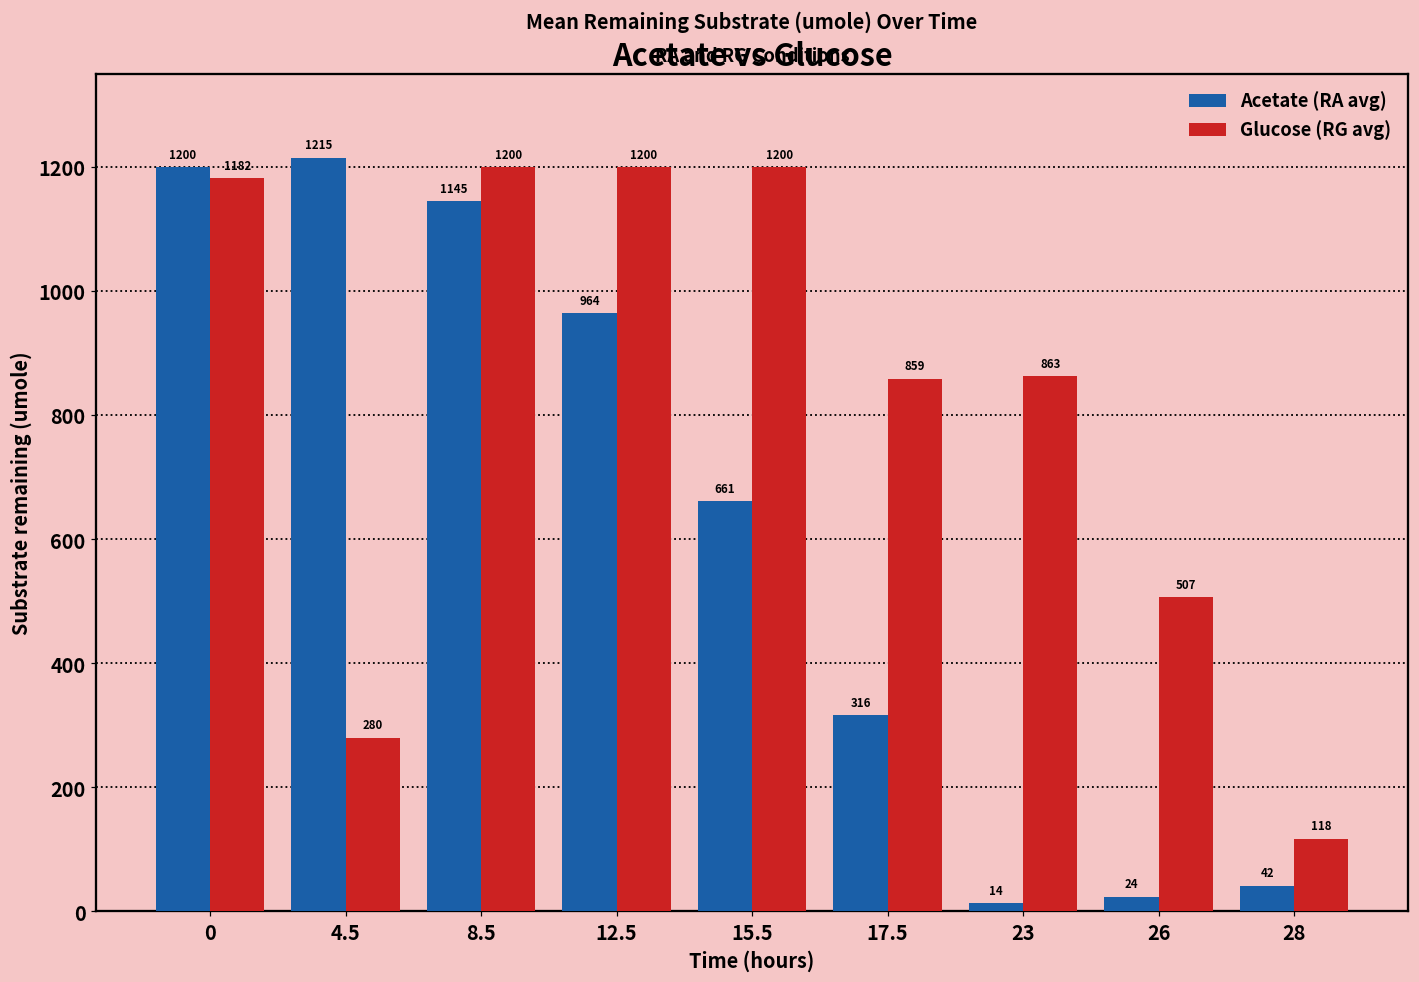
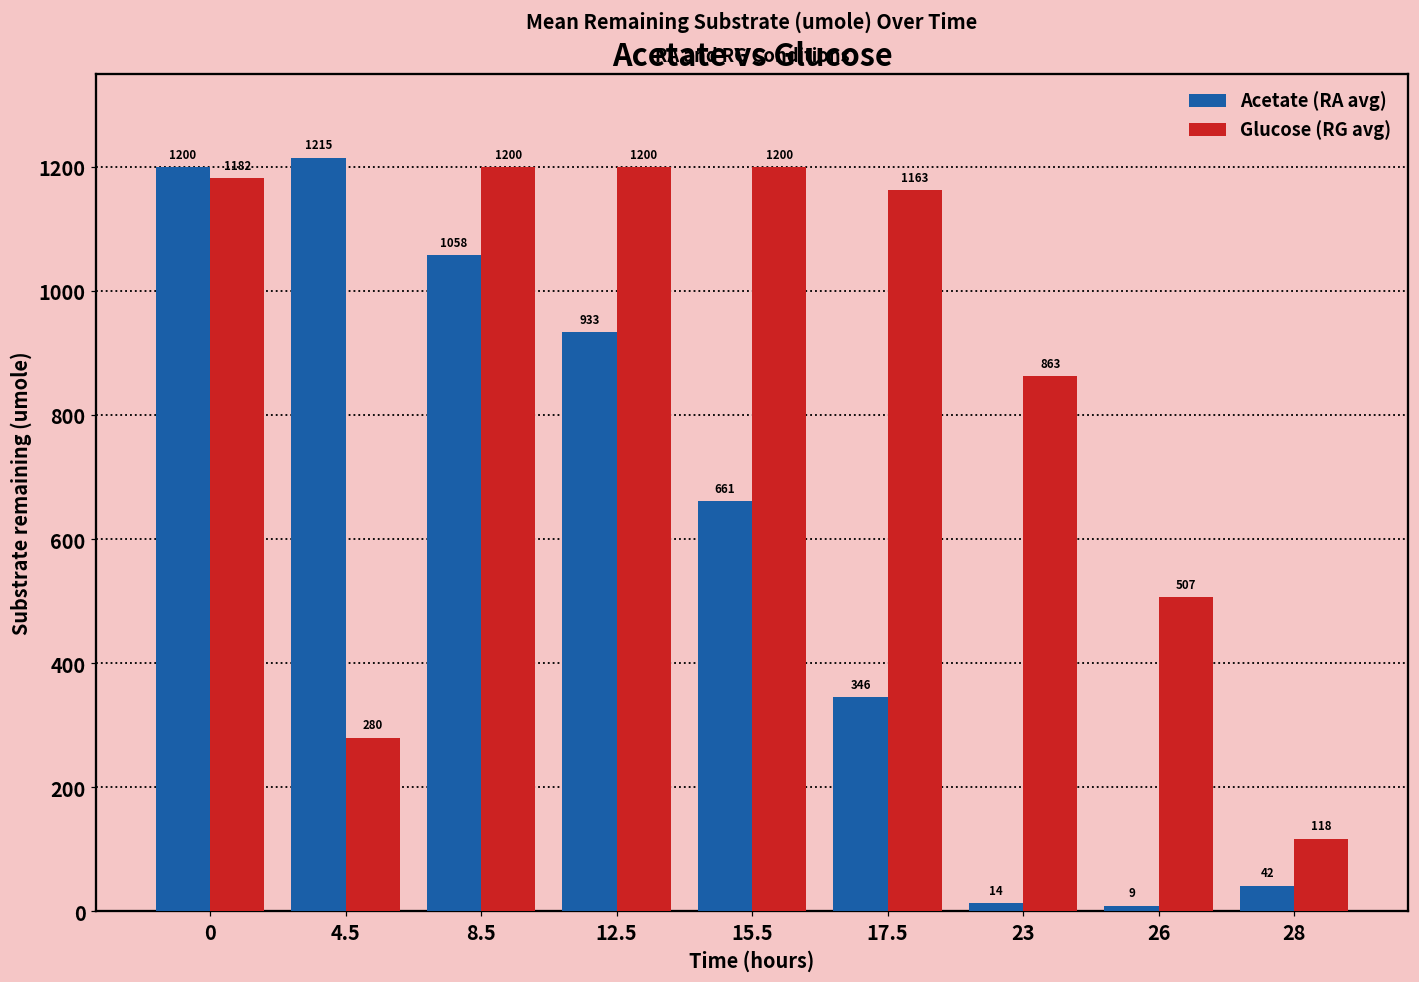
Acetate (RA avg), 8.5: 1145 -> 1058
Acetate (RA avg), 12.5: 964 -> 933
Acetate (RA avg), 17.5: 316 -> 346
Glucose (RG avg), 17.5: 859 -> 1163
Acetate (RA avg), 26: 24 -> 9
